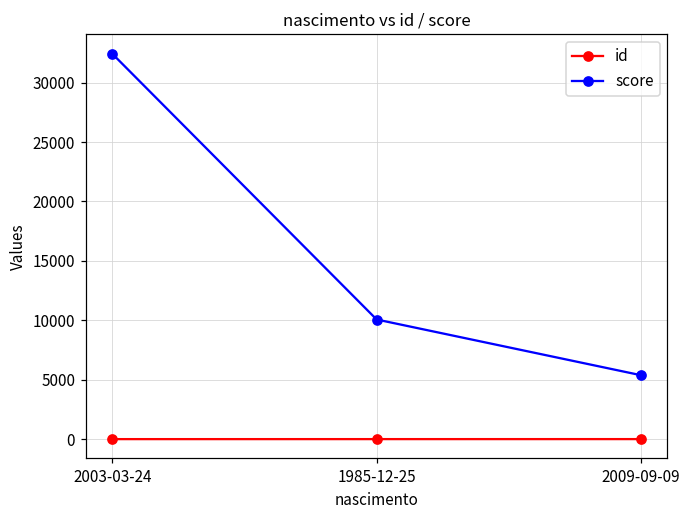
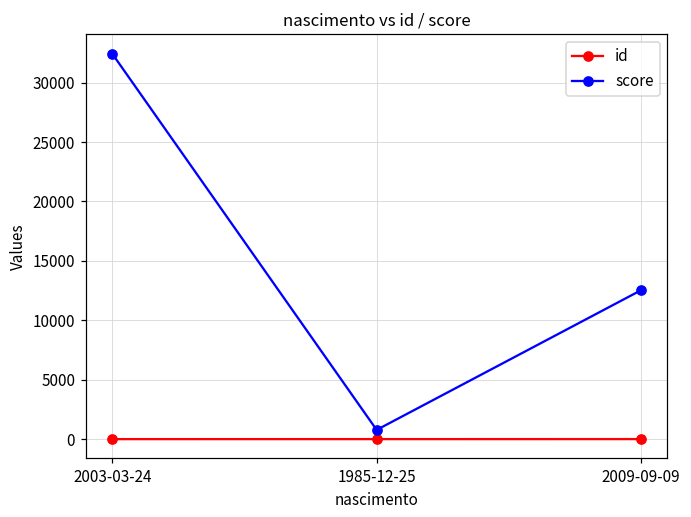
score, 1985-12-25: 10100 -> 800
score, 2009-09-09: 5400 -> 12500
